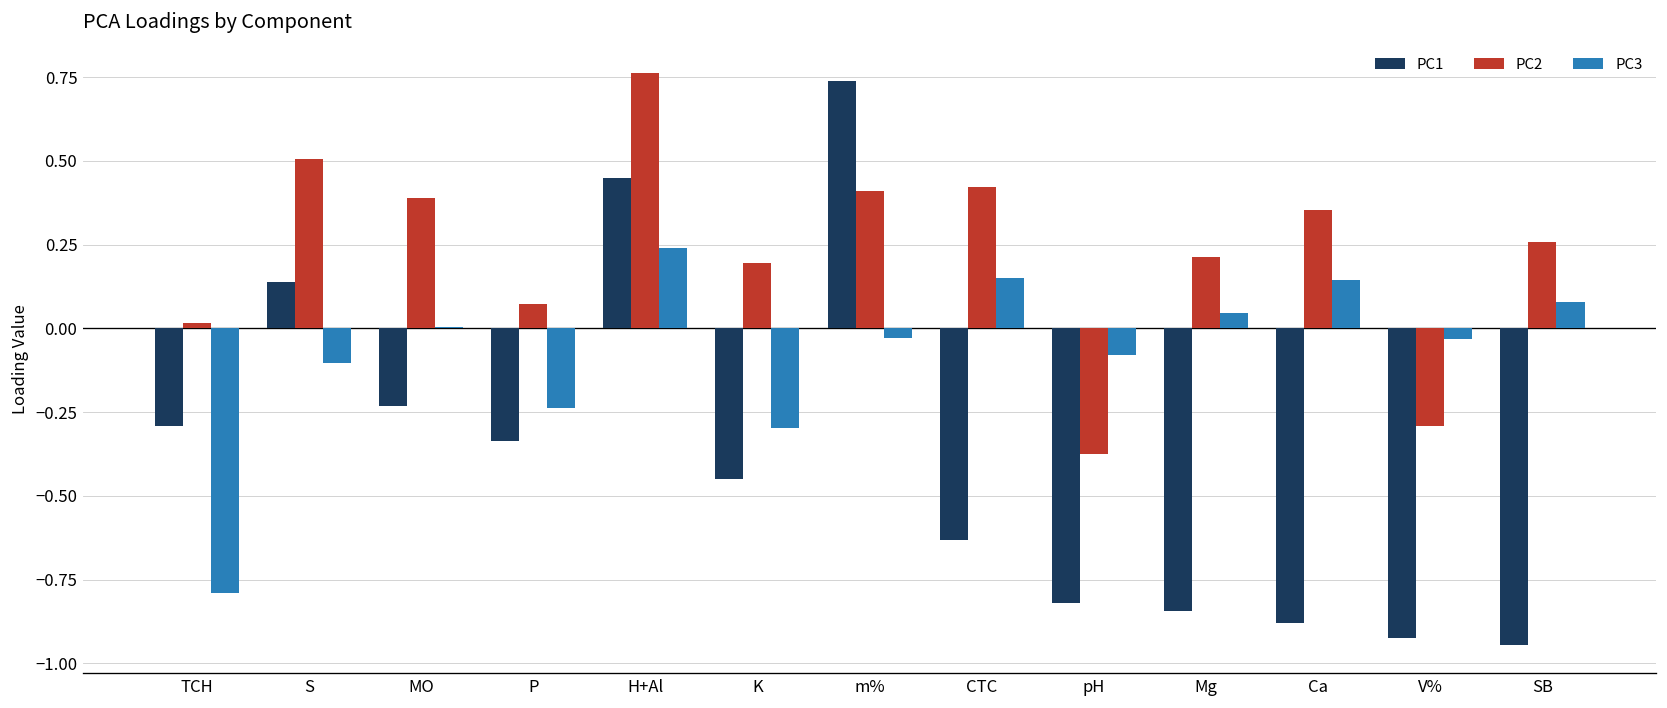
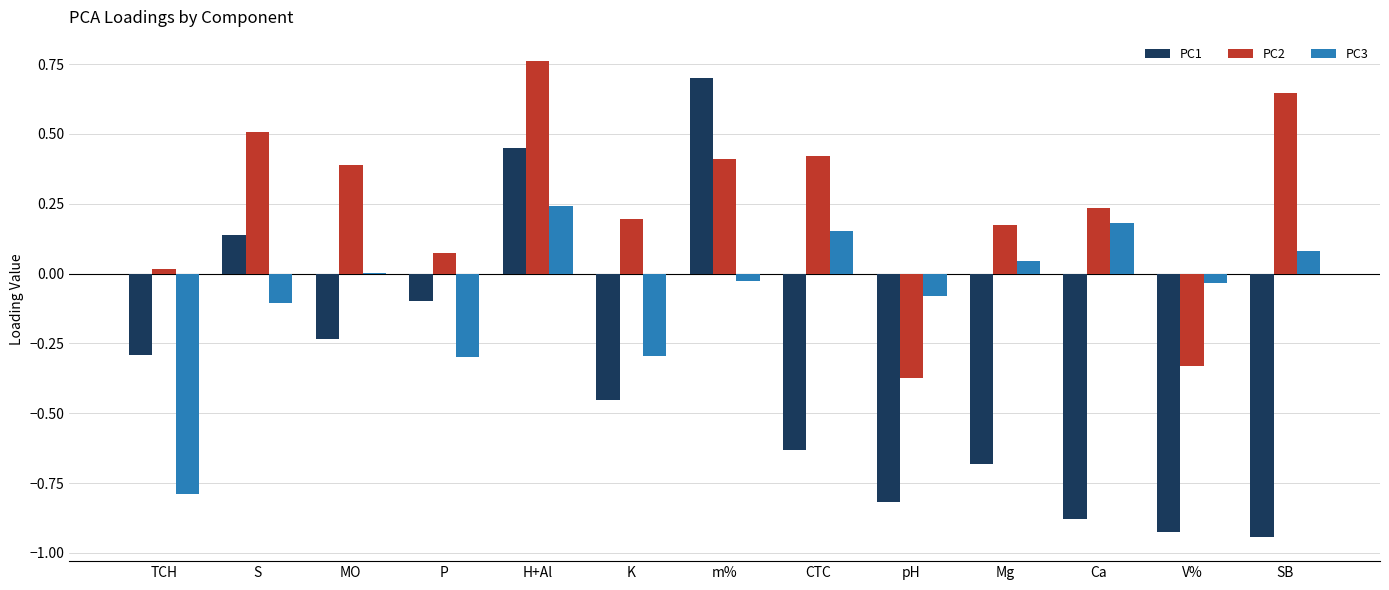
PC1, P: -0.34 -> -0.10
PC3, P: -0.24 -> -0.30
PC1, m%: 0.74 -> 0.70
PC1, Mg: -0.84 -> -0.68
PC2, Mg: 0.21 -> 0.17
PC2, Ca: 0.35 -> 0.24
PC3, Ca: 0.15 -> 0.18
PC2, V%: -0.29 -> -0.33
PC2, SB: 0.26 -> 0.65
